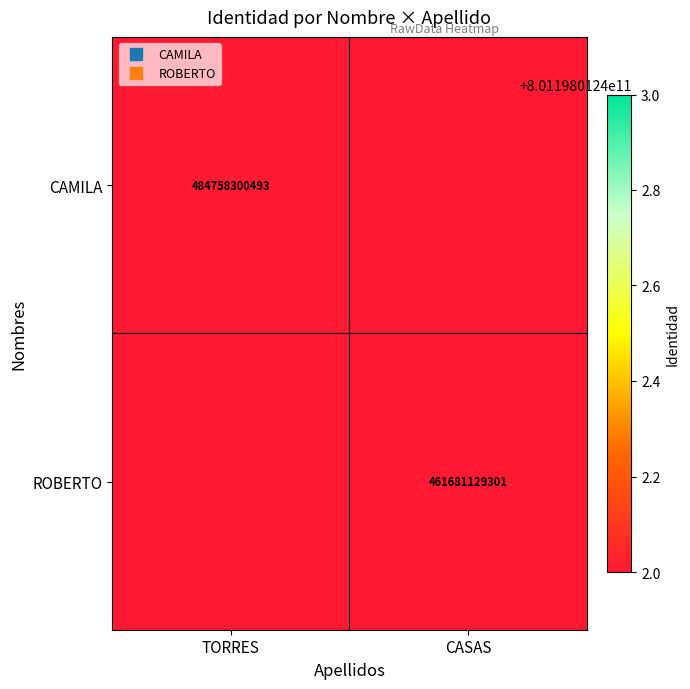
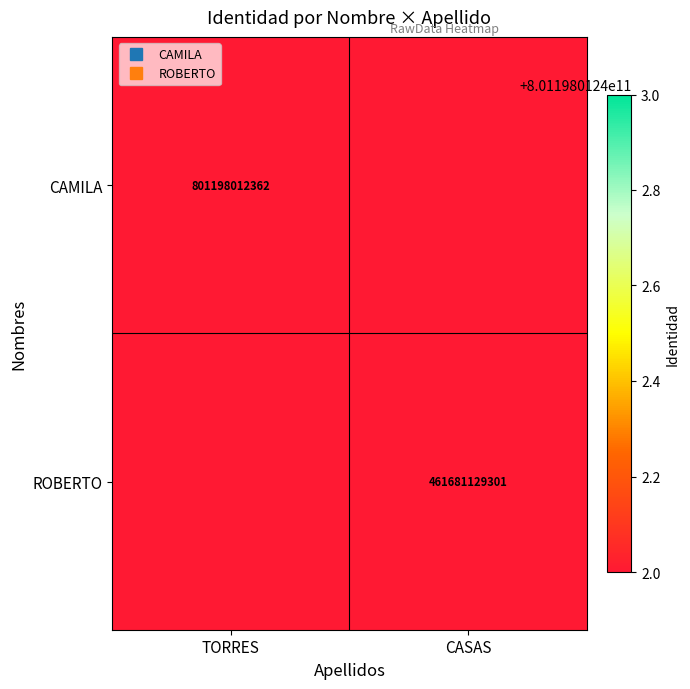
CAMILA, TORRES: 484758300493 -> 801198012362
